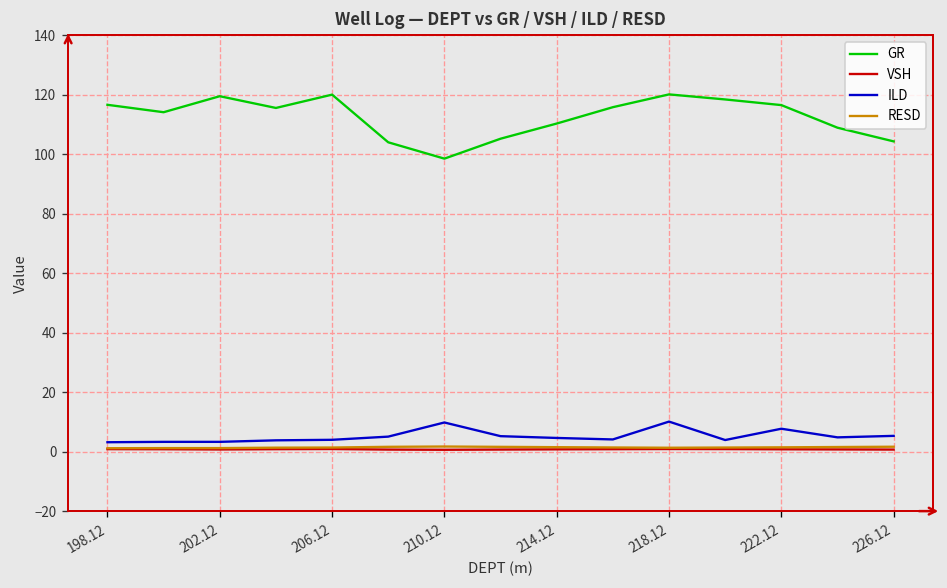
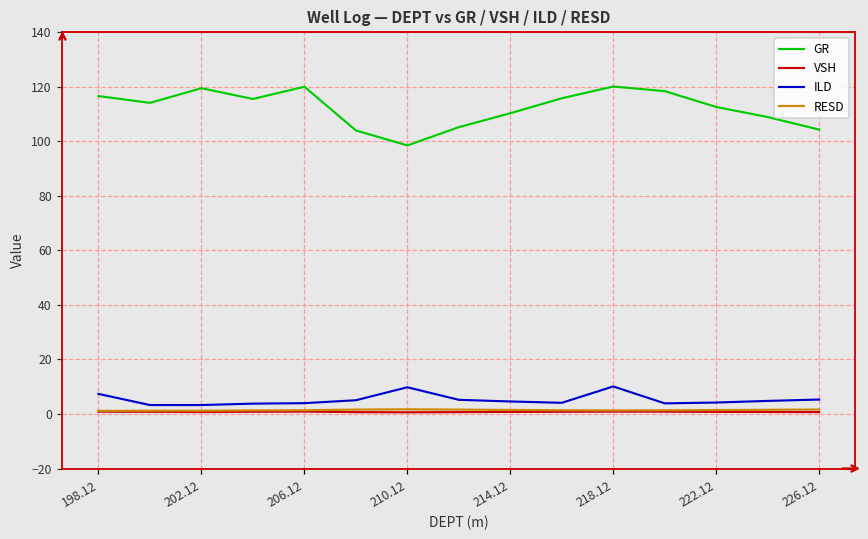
ILD, 198.12: 3 -> 7
GR, 222.12: 117 -> 113
ILD, 222.12: 8 -> 4
